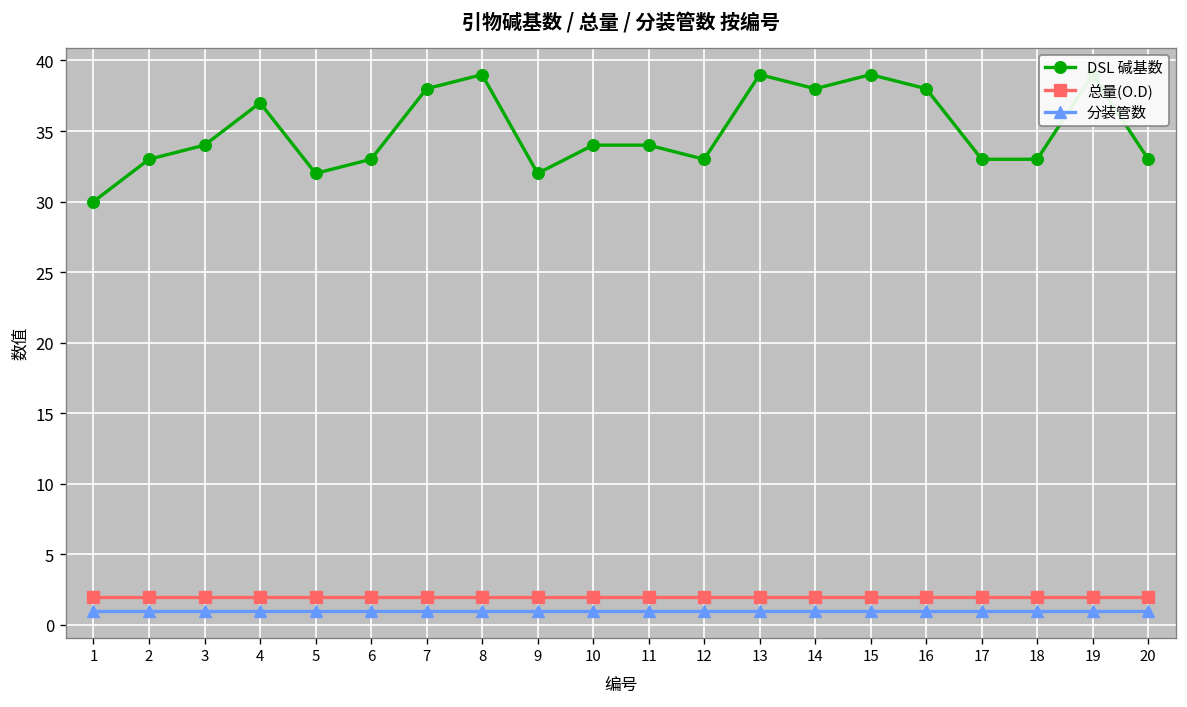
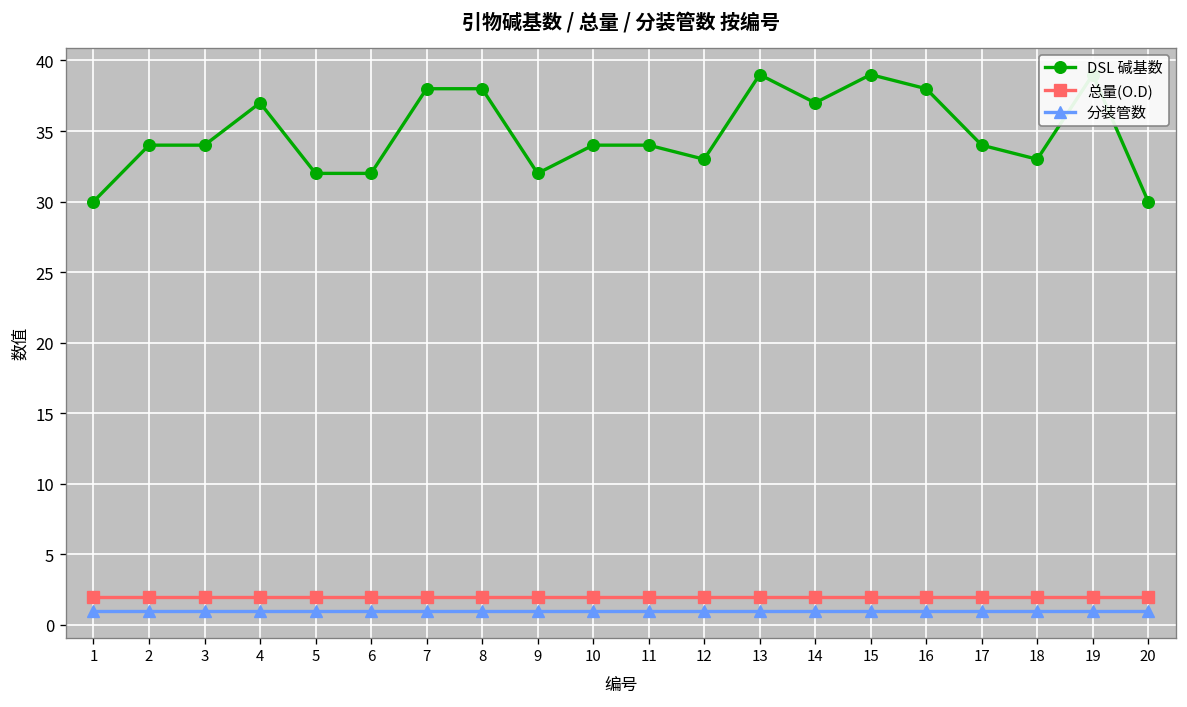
DSL 碱基数, 2: 33 -> 34
DSL 碱基数, 6: 33 -> 32
DSL 碱基数, 8: 39 -> 38
DSL 碱基数, 14: 38 -> 37
DSL 碱基数, 17: 33 -> 34
DSL 碱基数, 20: 33 -> 30
